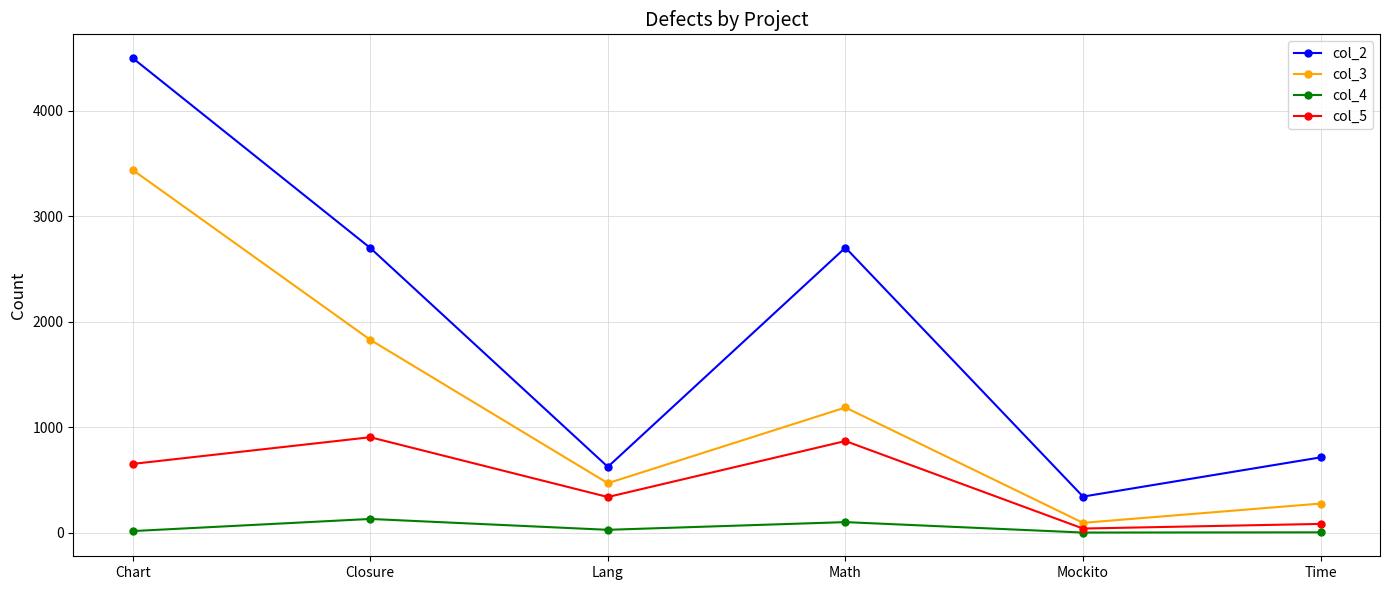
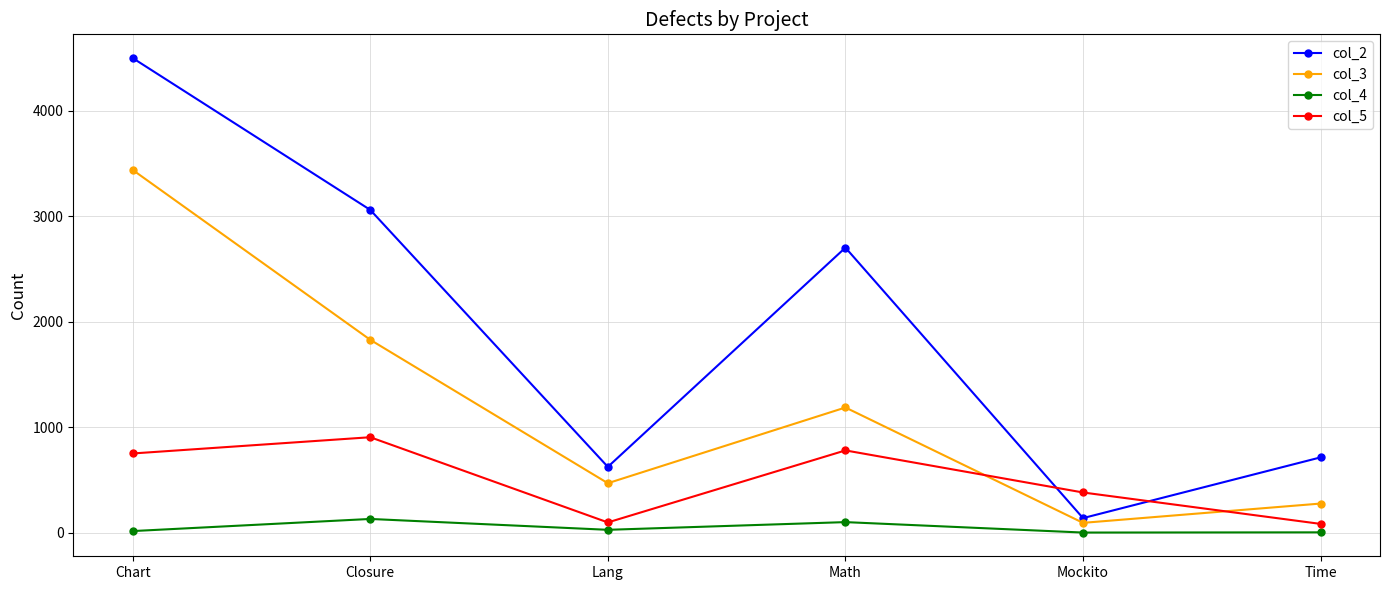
col_5, Chart: 650 -> 750
col_2, Closure: 2700 -> 3060
col_5, Lang: 340 -> 100
col_5, Math: 870 -> 780
col_2, Mockito: 340 -> 140
col_5, Mockito: 40 -> 380
